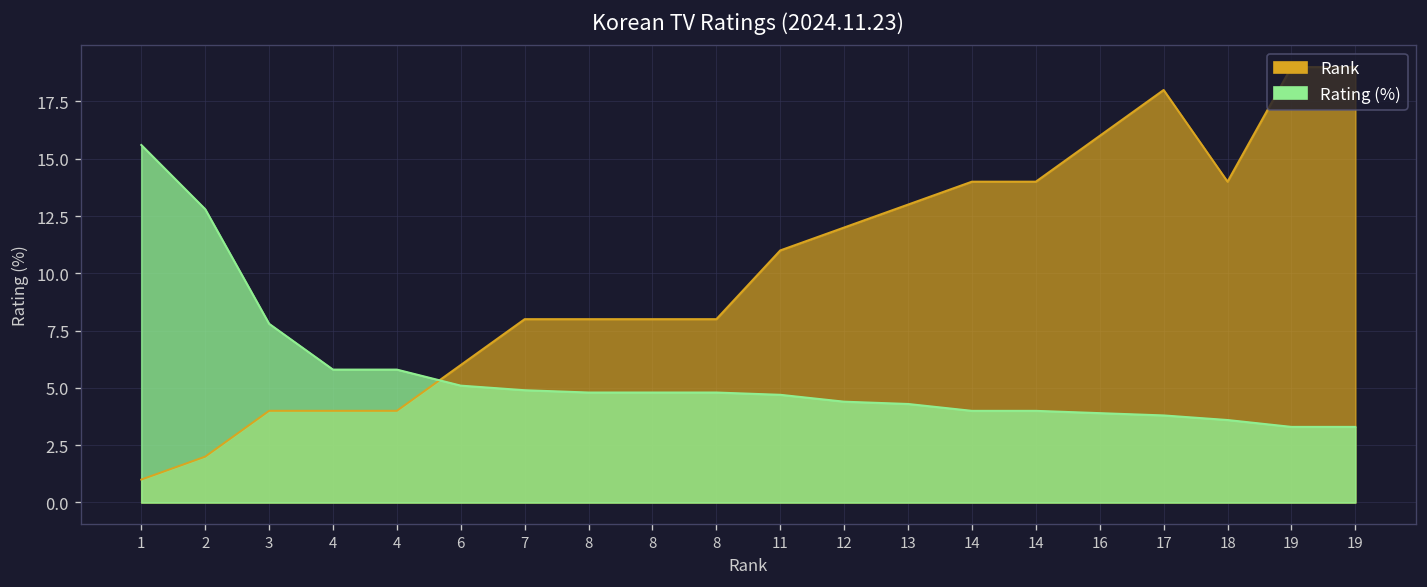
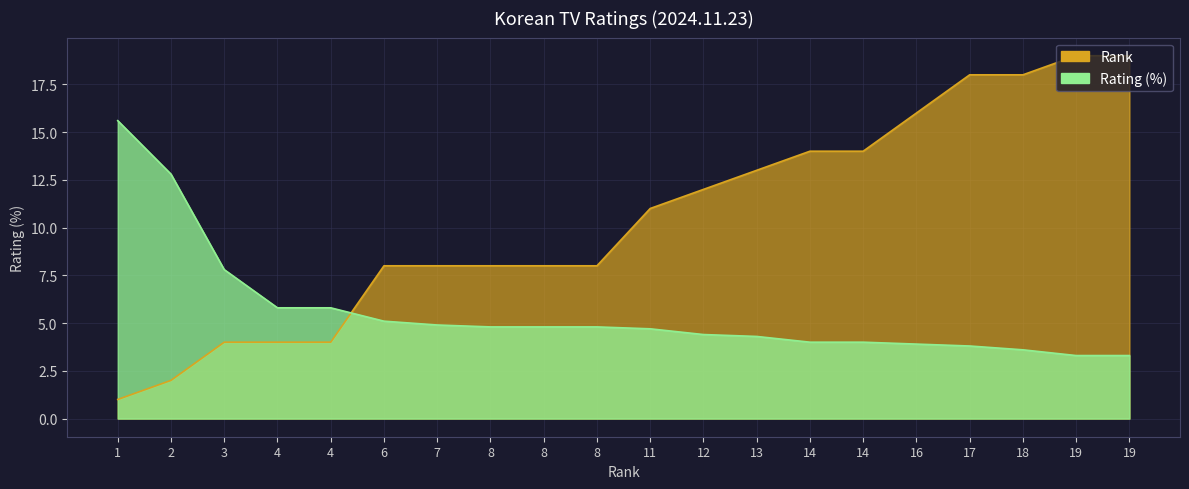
Rank, 6: 6 -> 8
Rank, 18: 14 -> 18
